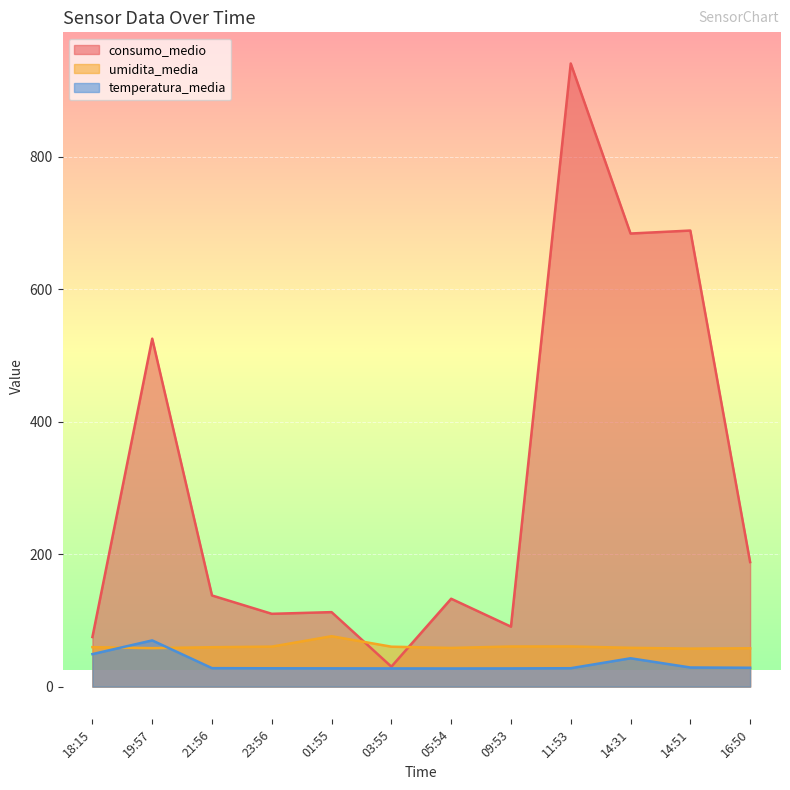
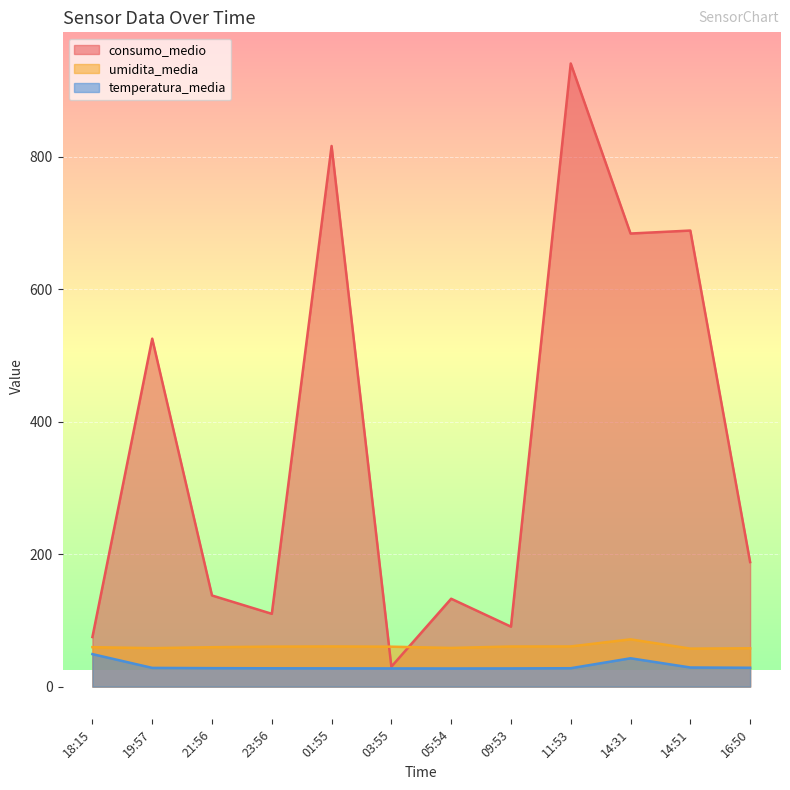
temperatura_media, 19:57: 70 -> 30
consumo_medio, 01:55: 110 -> 820
umidita_media, 01:55: 80 -> 60
umidita_media, 14:31: 60 -> 70
